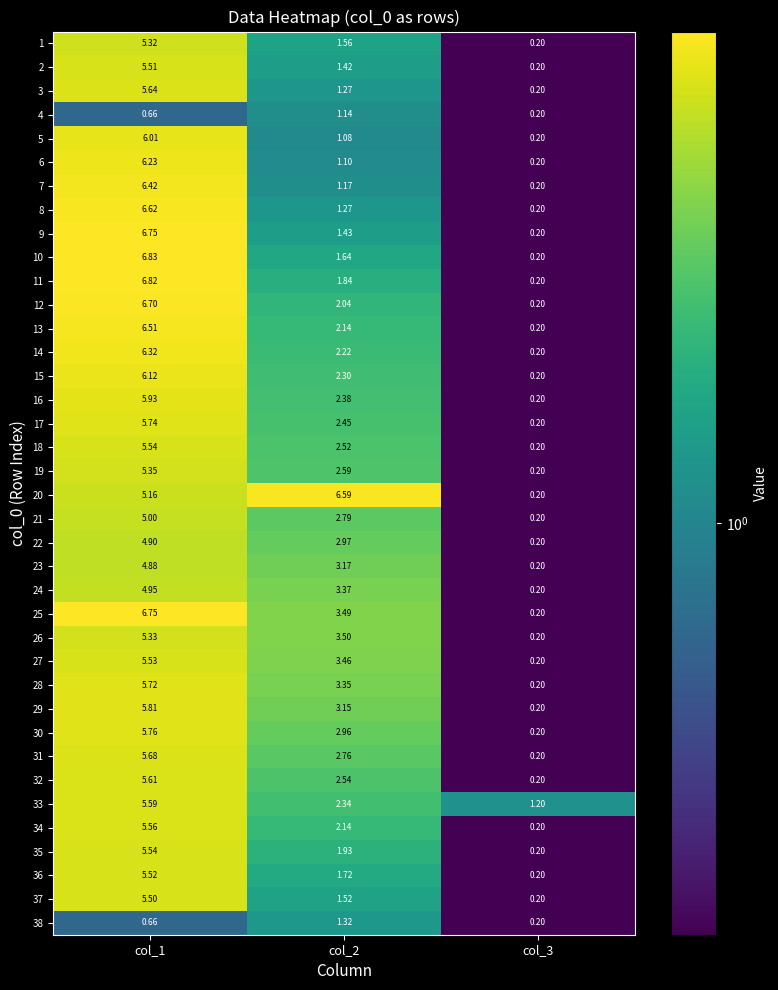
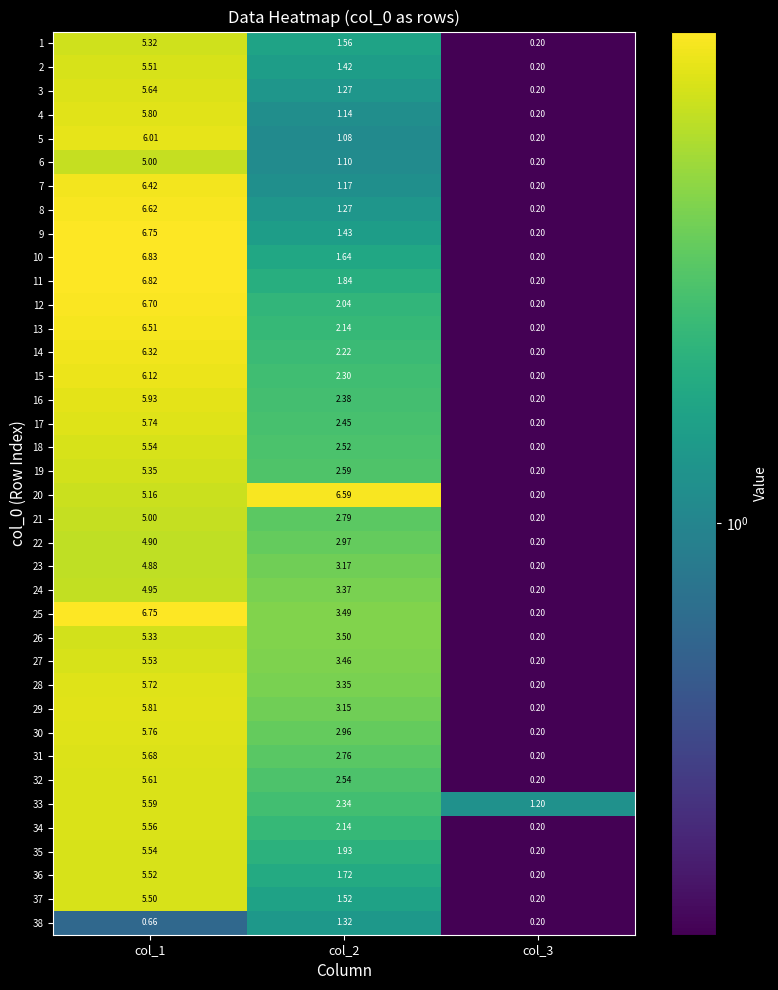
4, col_1: 0.66 -> 5.80
6, col_1: 6.23 -> 5.00
